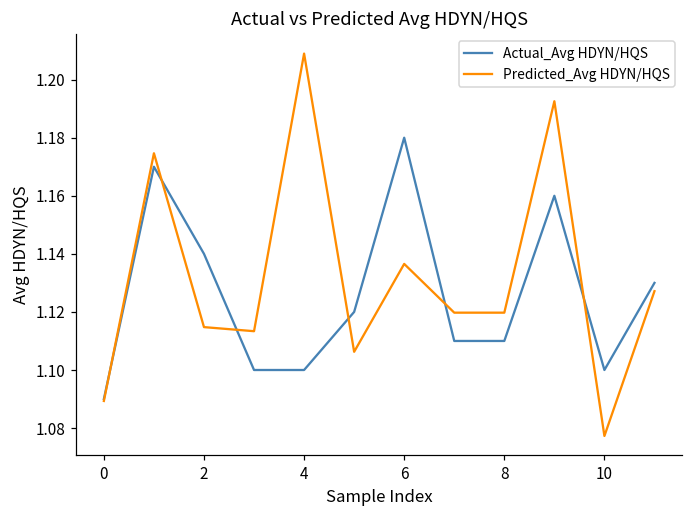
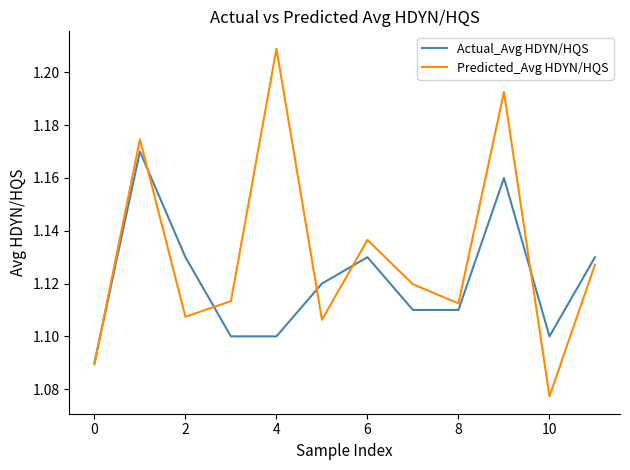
Actual_Avg HDYN/HQS, 2: 1.14 -> 1.13
Predicted_Avg HDYN/HQS, 2: 1.115 -> 1.107
Actual_Avg HDYN/HQS, 6: 1.18 -> 1.13
Predicted_Avg HDYN/HQS, 8: 1.120 -> 1.112
